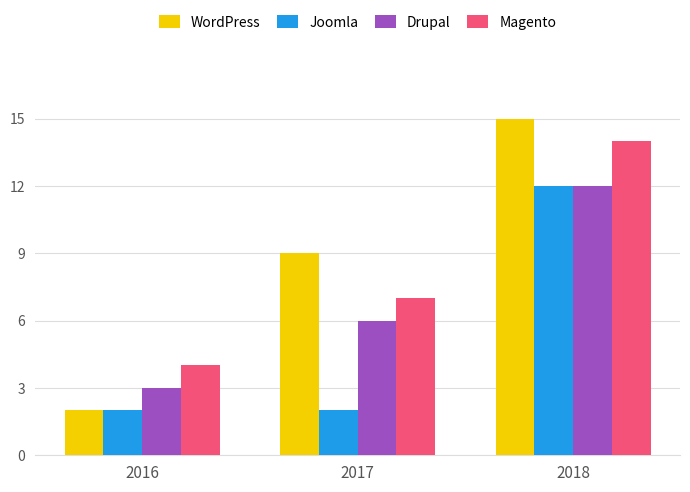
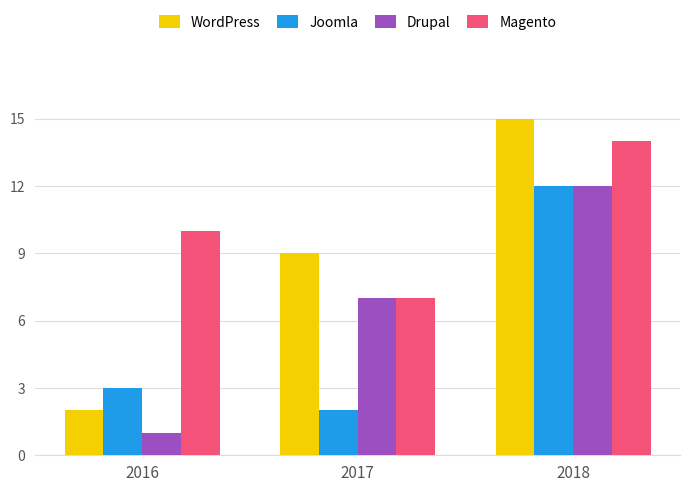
Joomla, 2016: 2 -> 3
Drupal, 2016: 3 -> 1
Magento, 2016: 4 -> 10
Drupal, 2017: 6 -> 7
